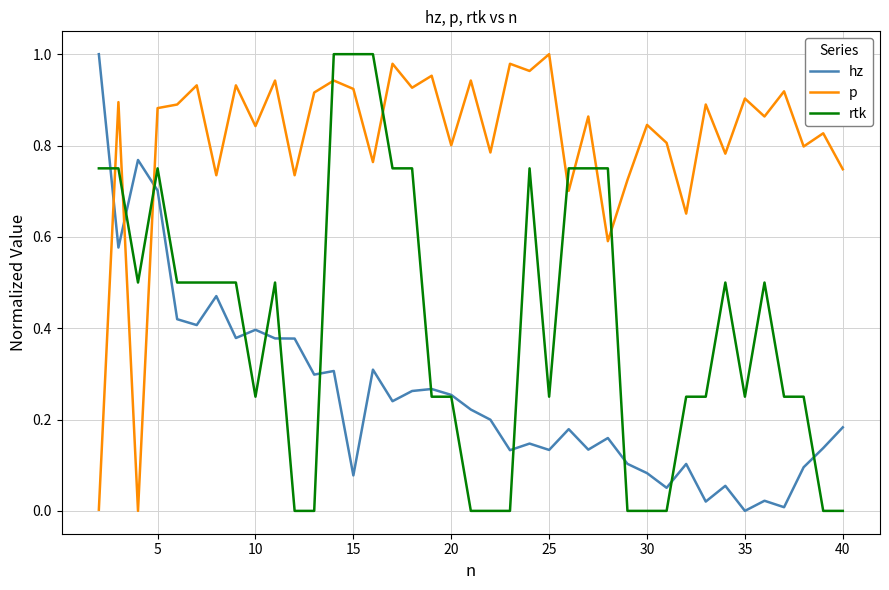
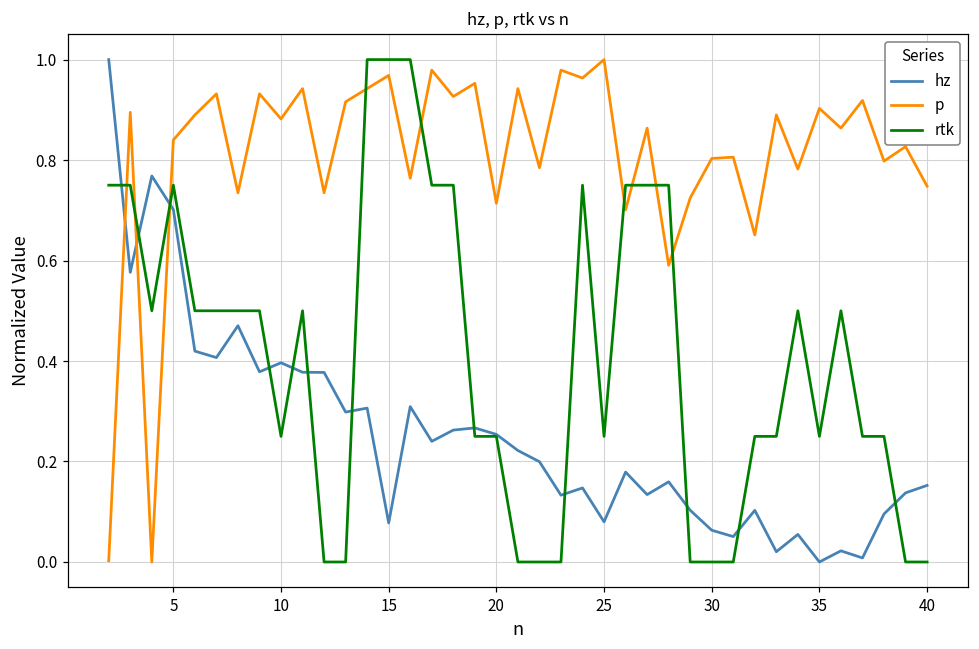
p, 5: 0.88 -> 0.84
p, 10: 0.84 -> 0.88
p, 15: 0.92 -> 0.97
p, 20: 0.80 -> 0.71
hz, 25: 0.13 -> 0.08
hz, 30: 0.08 -> 0.06
p, 30: 0.85 -> 0.80
hz, 40: 0.18 -> 0.15
